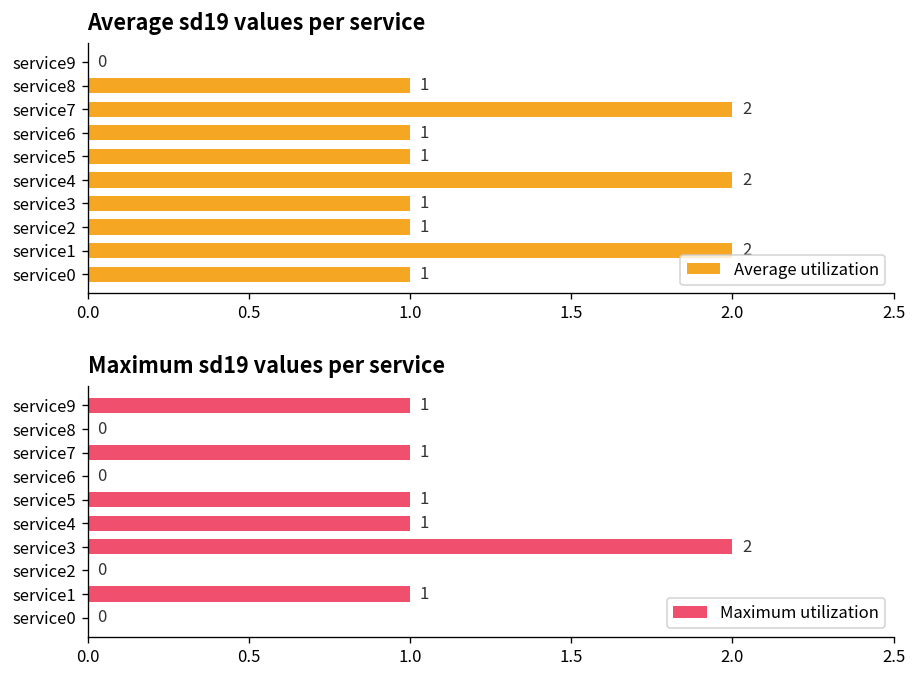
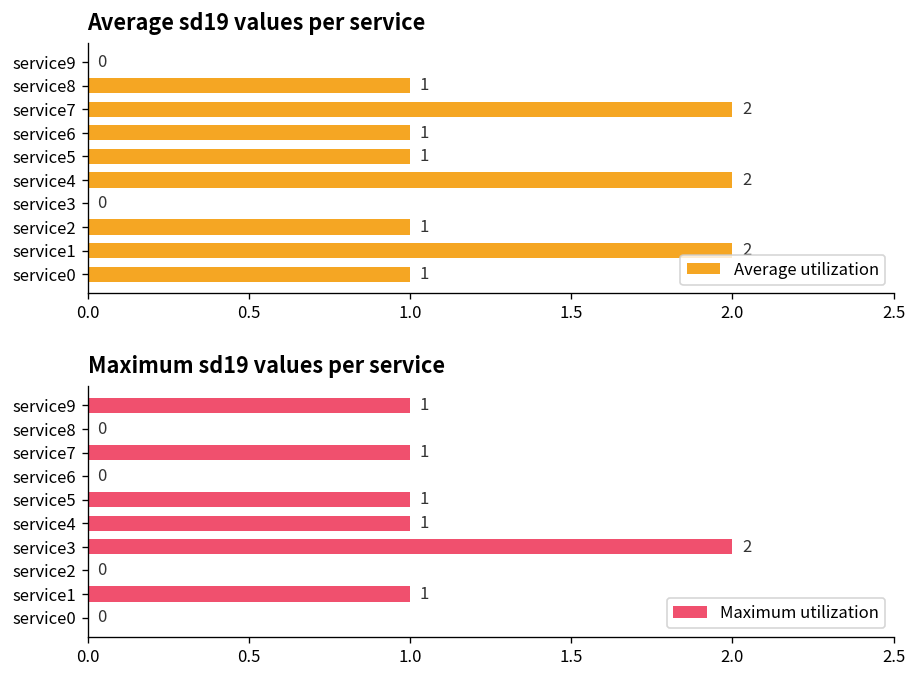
Average sd19 values per service, service3: 1 -> 0
